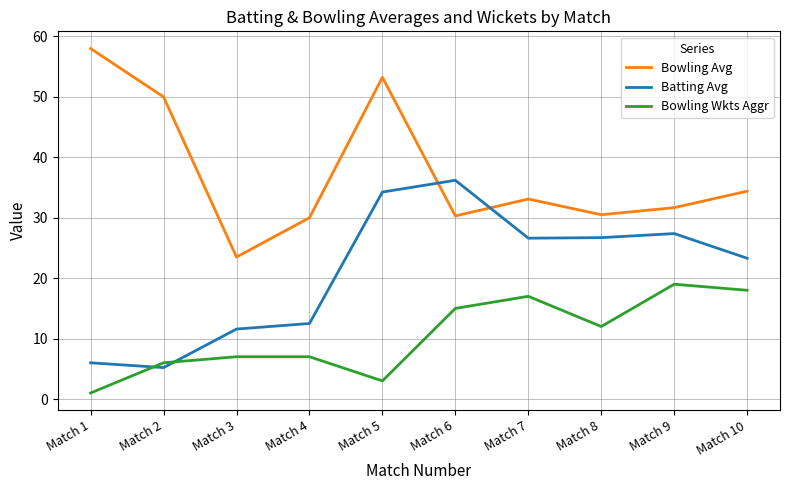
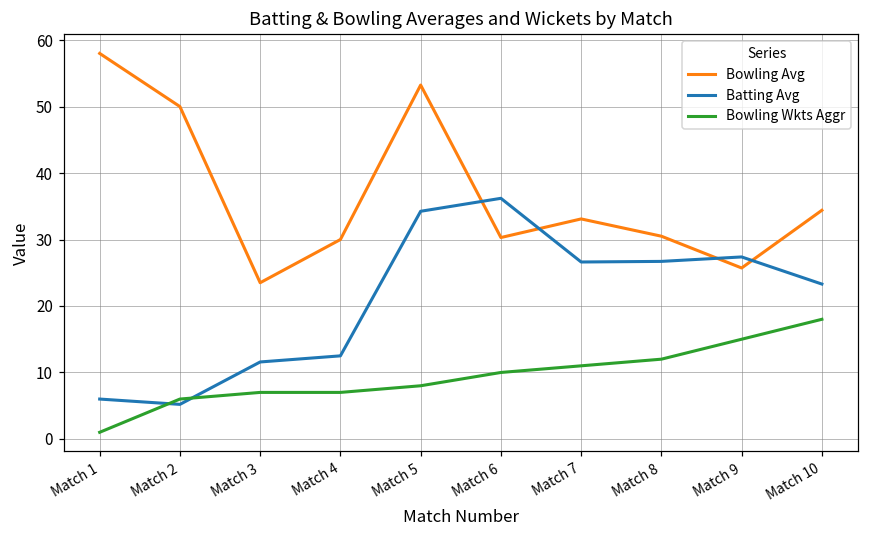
Bowling Wkts Aggr, Match 5: 3 -> 8
Bowling Wkts Aggr, Match 6: 15 -> 10
Bowling Wkts Aggr, Match 7: 17 -> 11
Bowling Avg, Match 9: 32 -> 26
Bowling Wkts Aggr, Match 9: 19 -> 15
